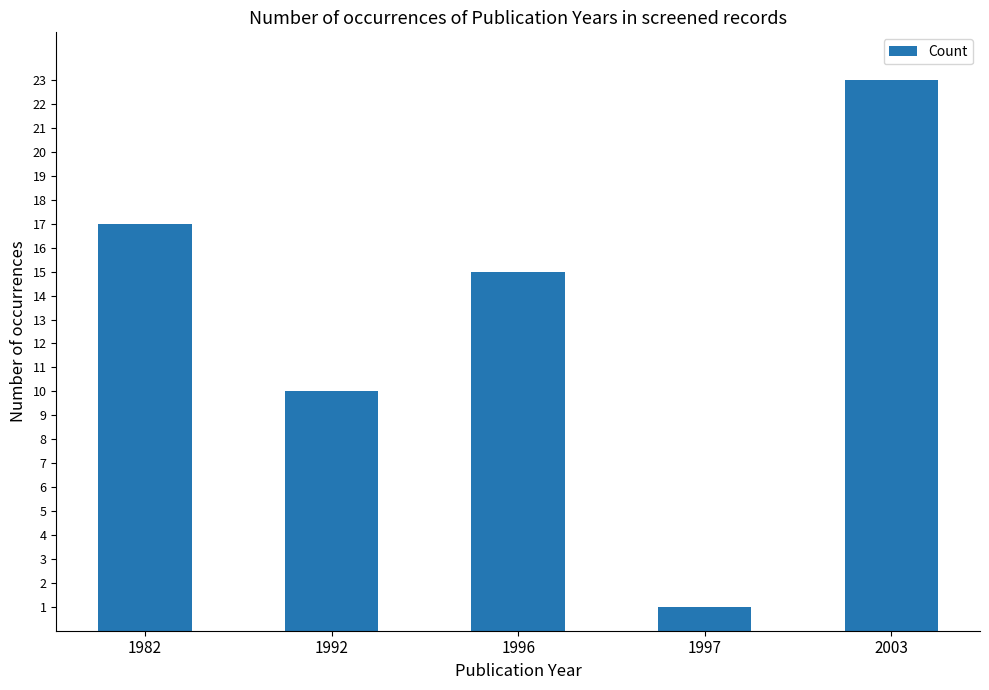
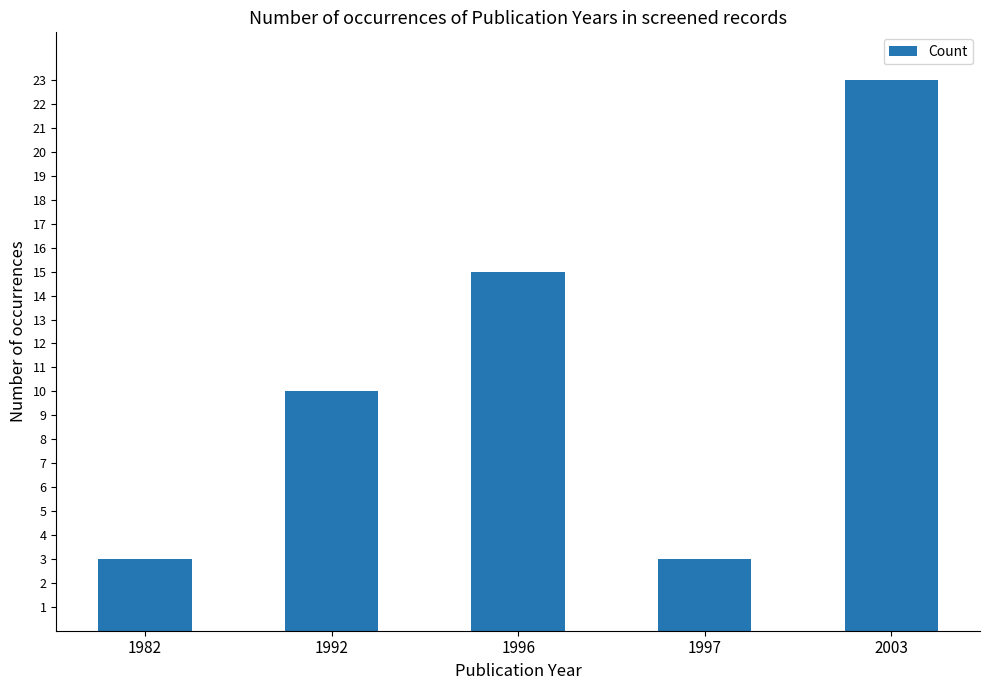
1982: 17 -> 3
1997: 1 -> 3
